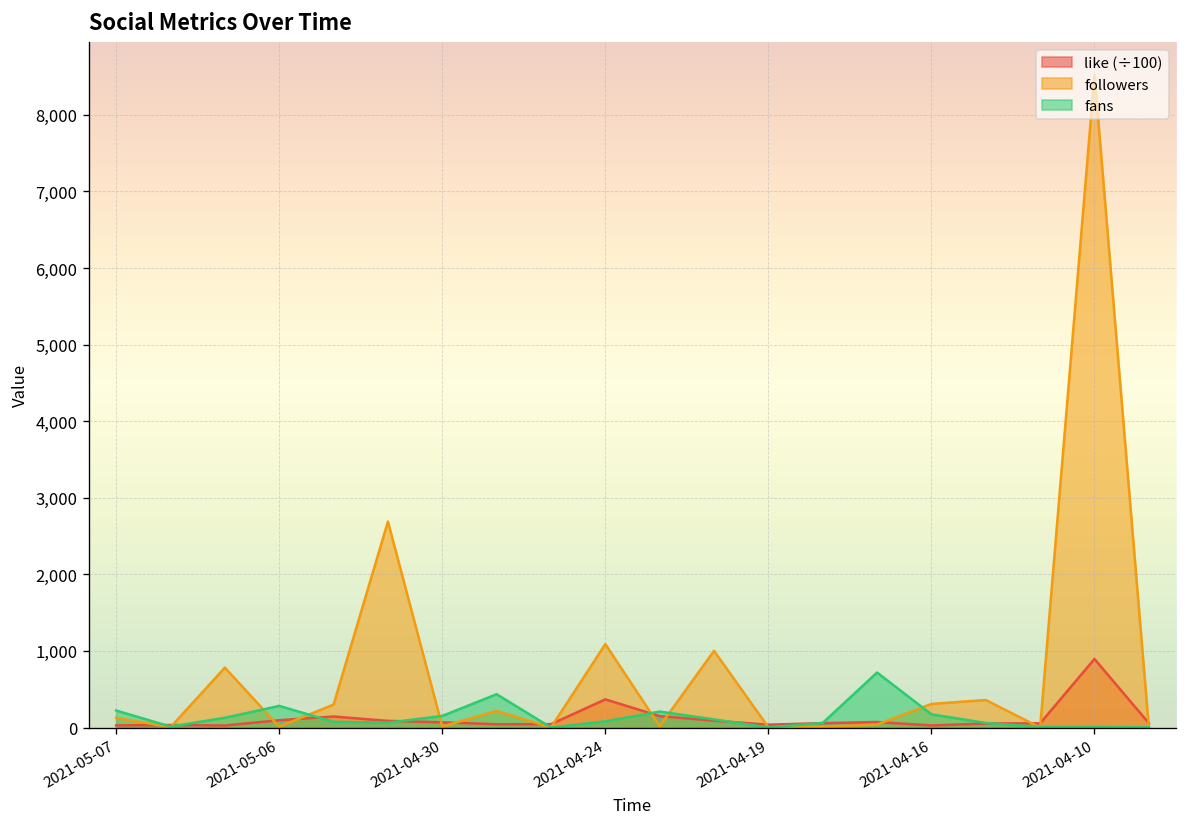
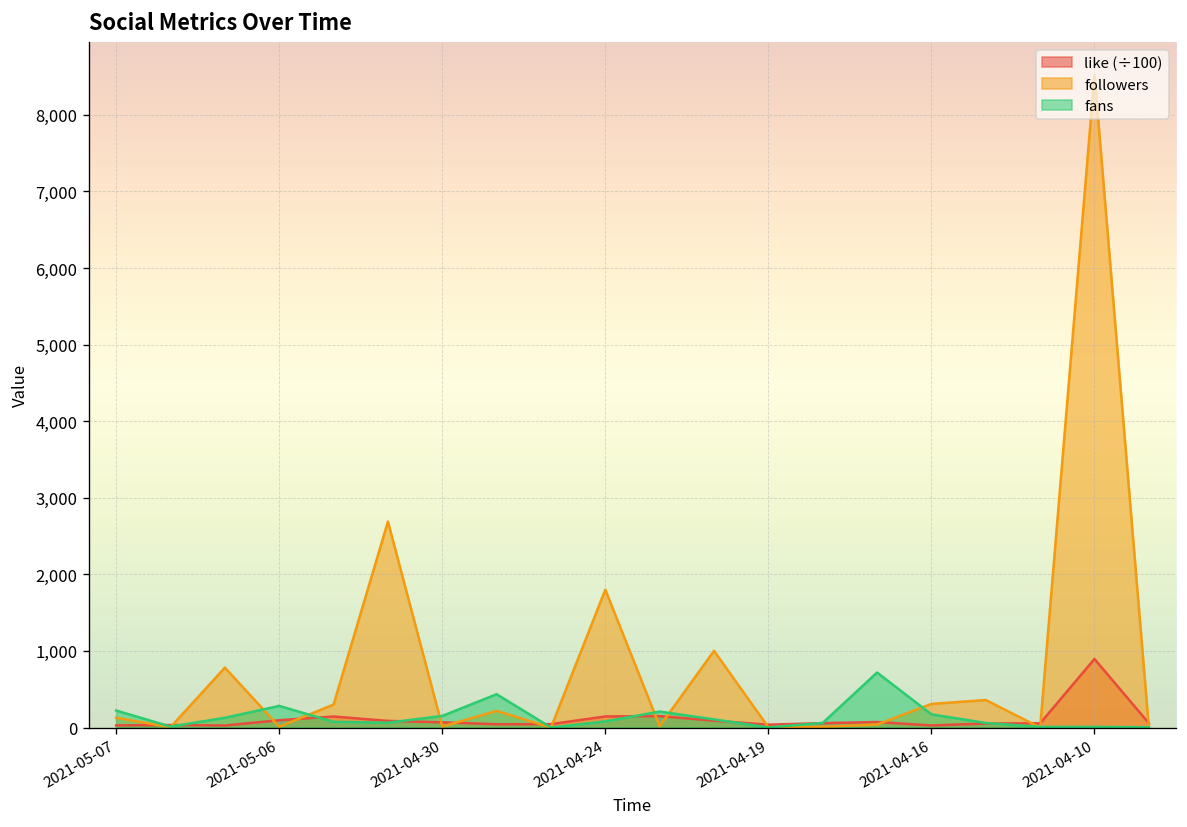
like (÷100), 2021-04-24: 400 -> 100
followers, 2021-04-24: 1,100 -> 1,800
